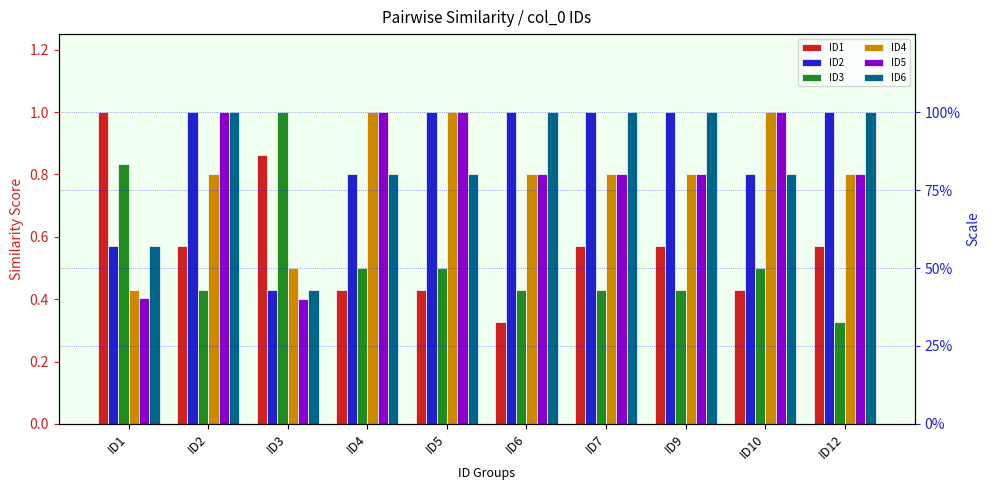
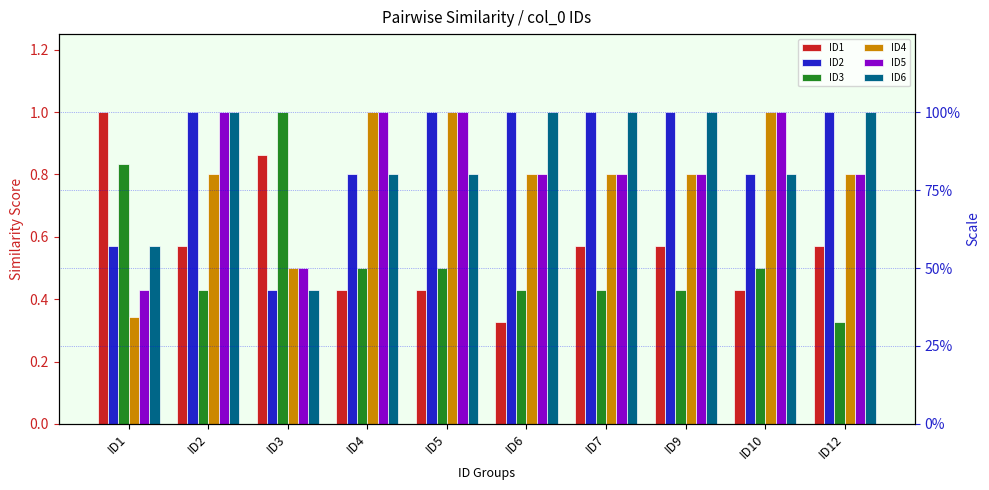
ID4, ID1: 0.43 -> 0.34
ID5, ID1: 0.40 -> 0.43
ID5, ID3: 0.4 -> 0.5
